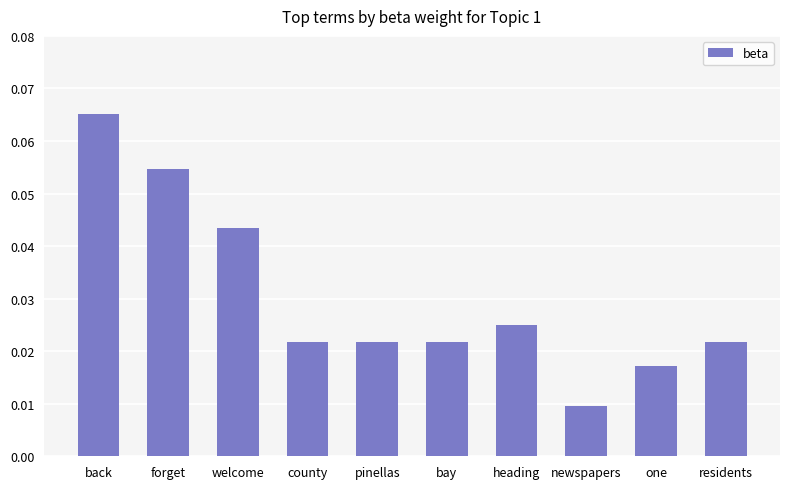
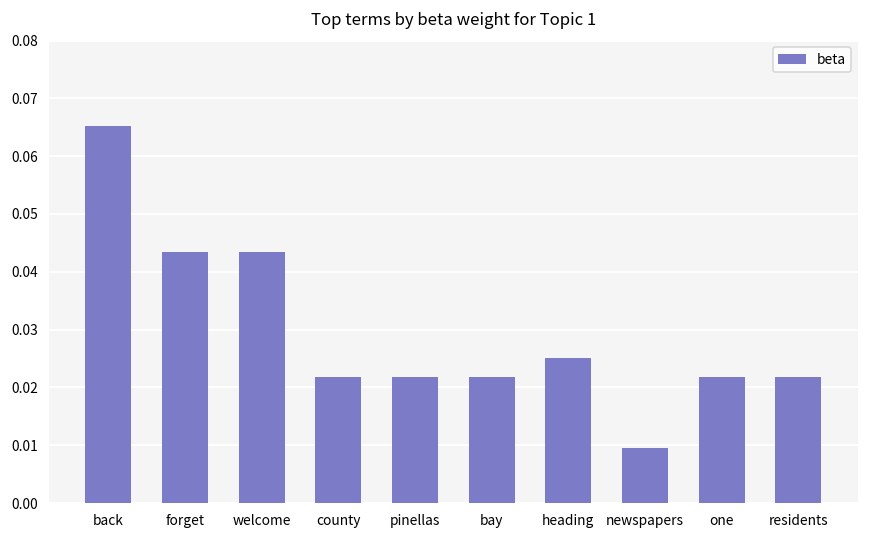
forget: 0.055 -> 0.043
one: 0.017 -> 0.022
